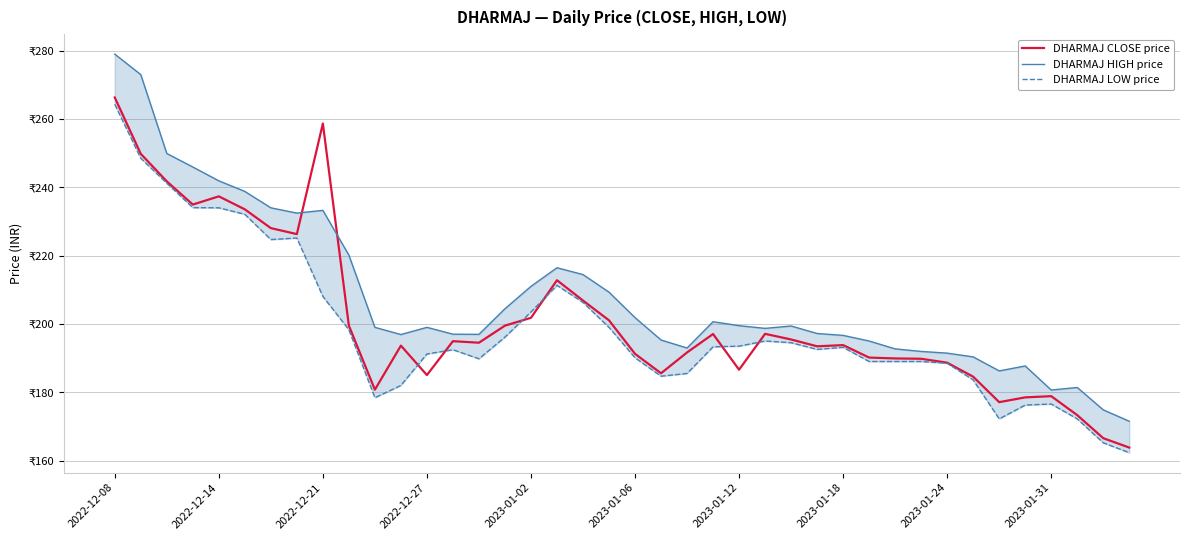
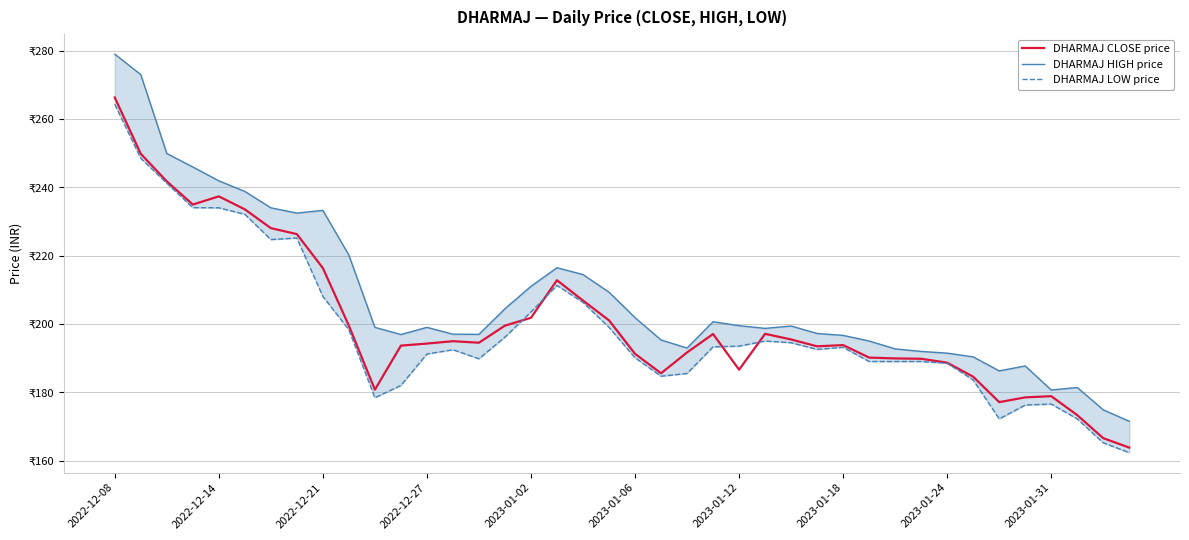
DHARMAJ CLOSE price, 2022-12-21: ₹259 -> ₹216
DHARMAJ CLOSE price, 2022-12-27: ₹185 -> ₹194
